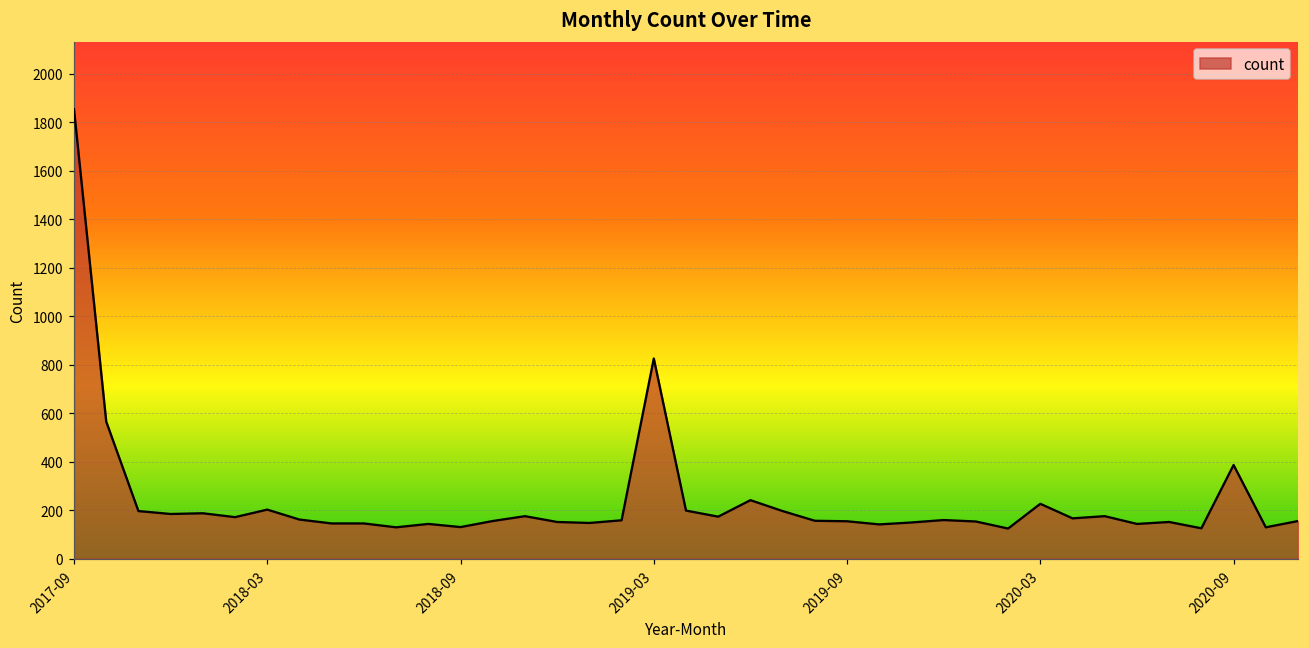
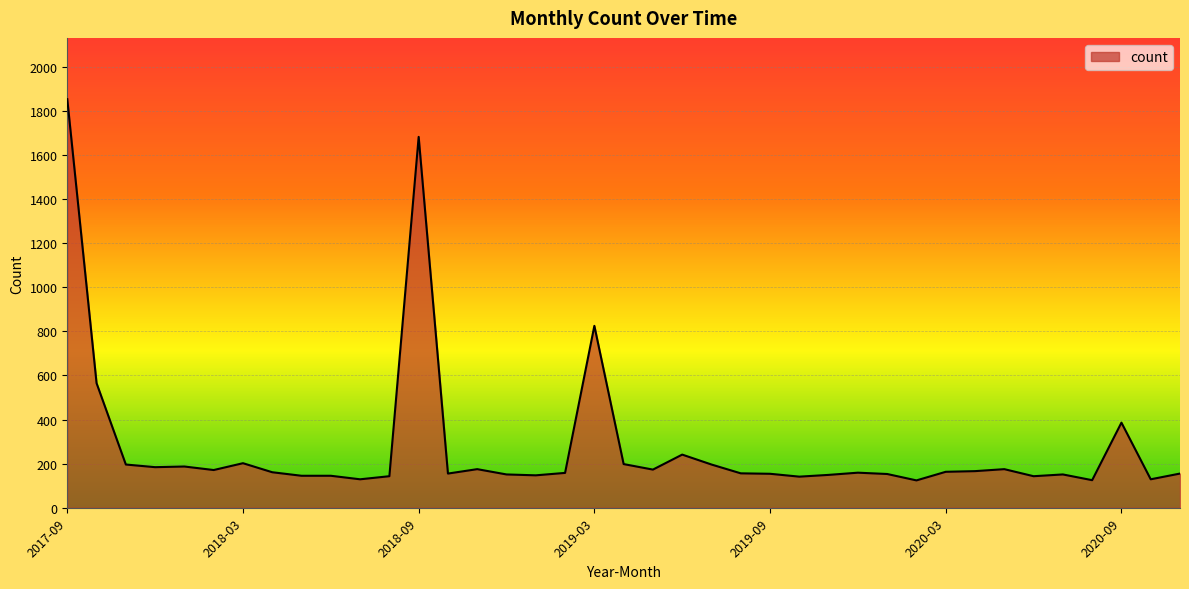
2018-09: 130 -> 1680
2020-03: 230 -> 160
